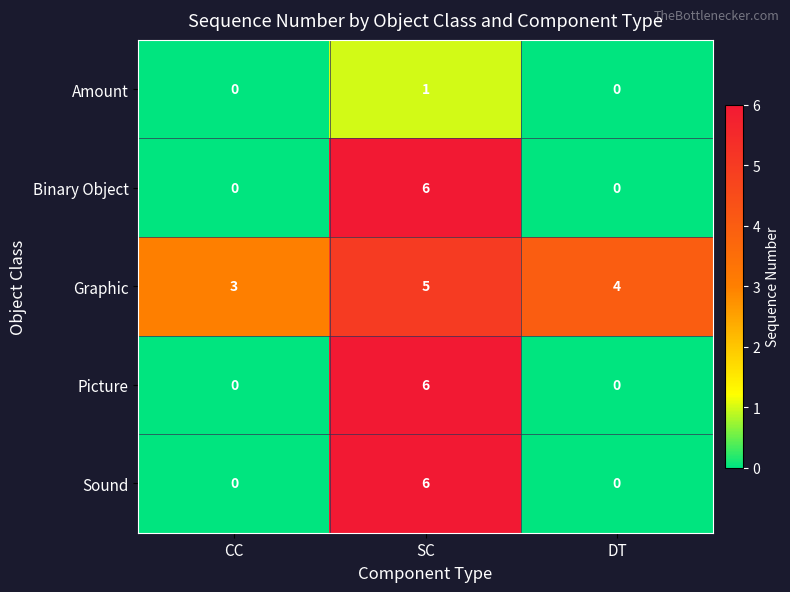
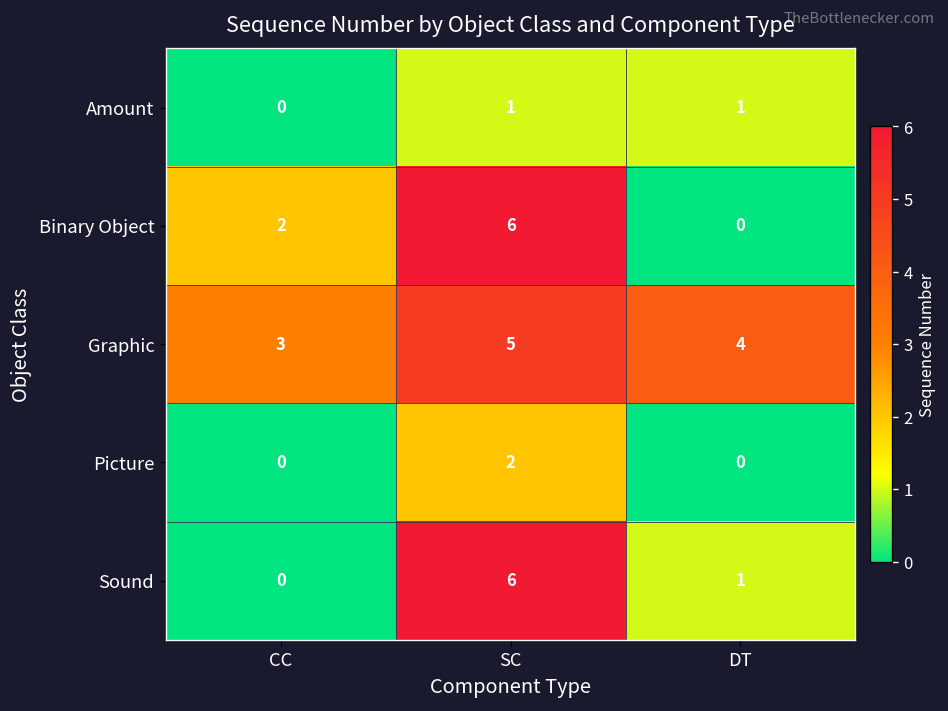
Amount, DT: 0 -> 1
Binary Object, CC: 0 -> 2
Picture, SC: 6 -> 2
Sound, DT: 0 -> 1
